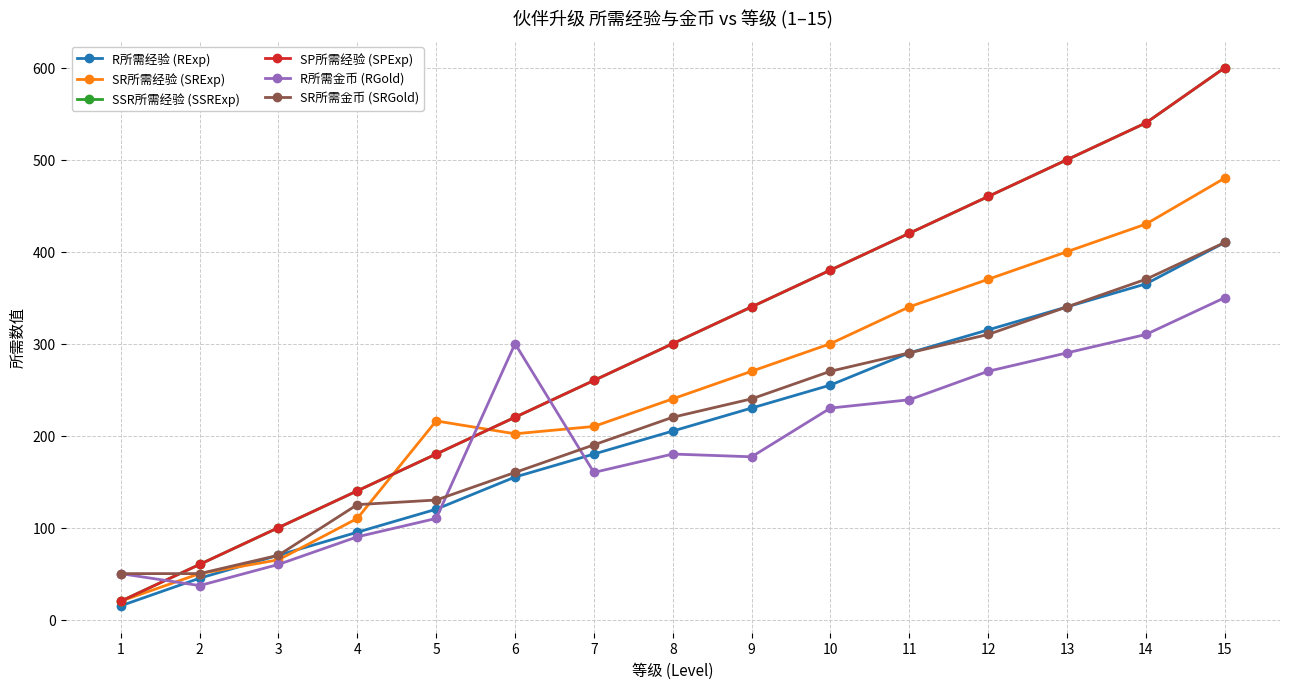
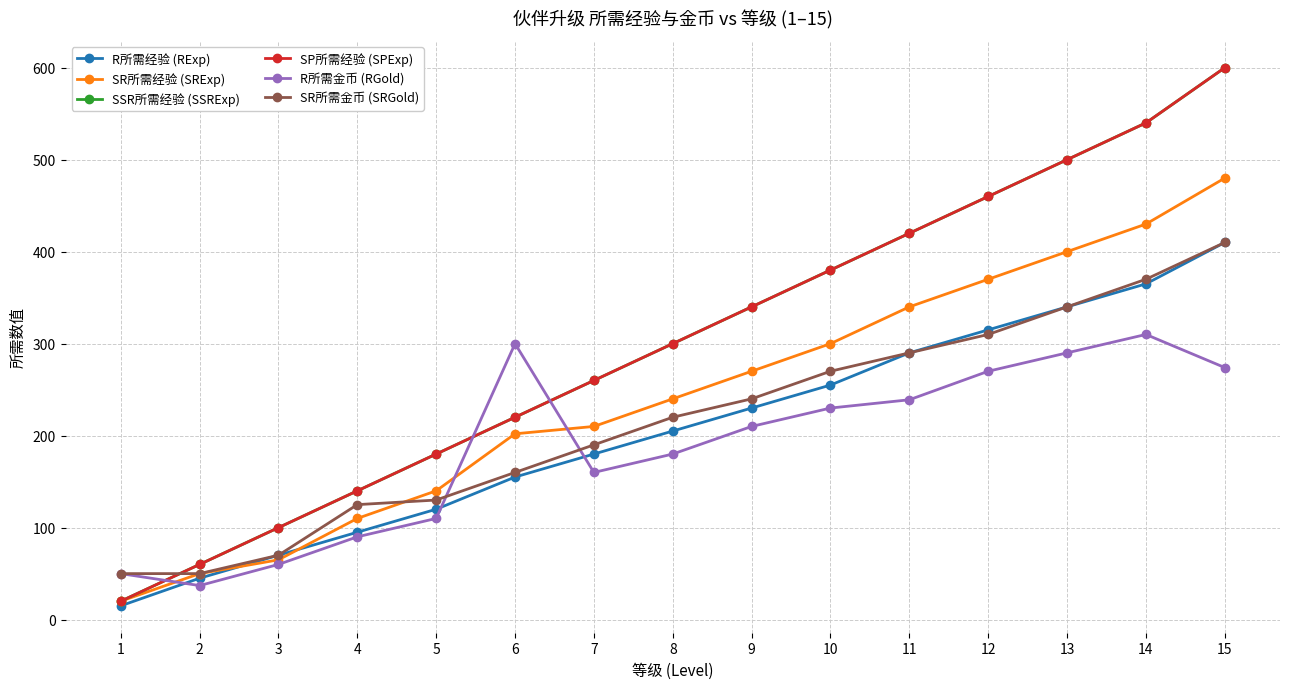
SR所需经验 (SRExp), 5: 220 -> 140
R所需金币 (RGold), 9: 180 -> 210
R所需金币 (RGold), 15: 350 -> 270
